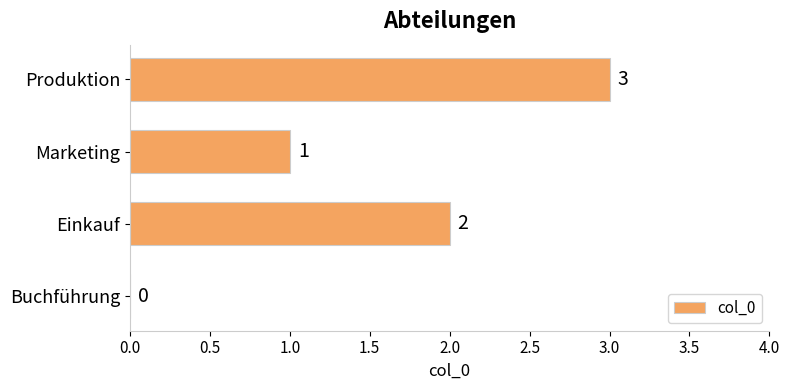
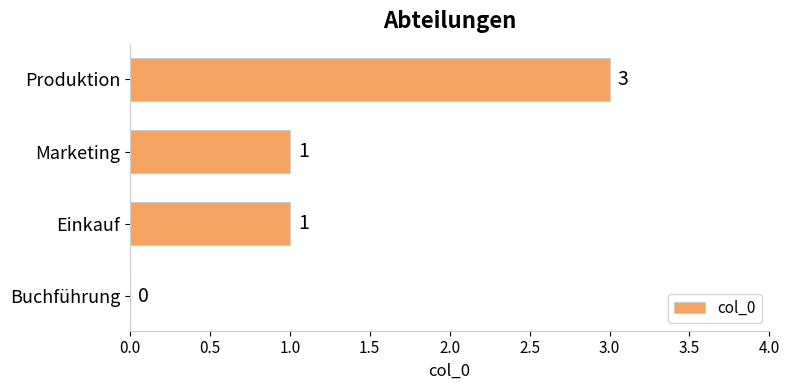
Einkauf: 2 -> 1
